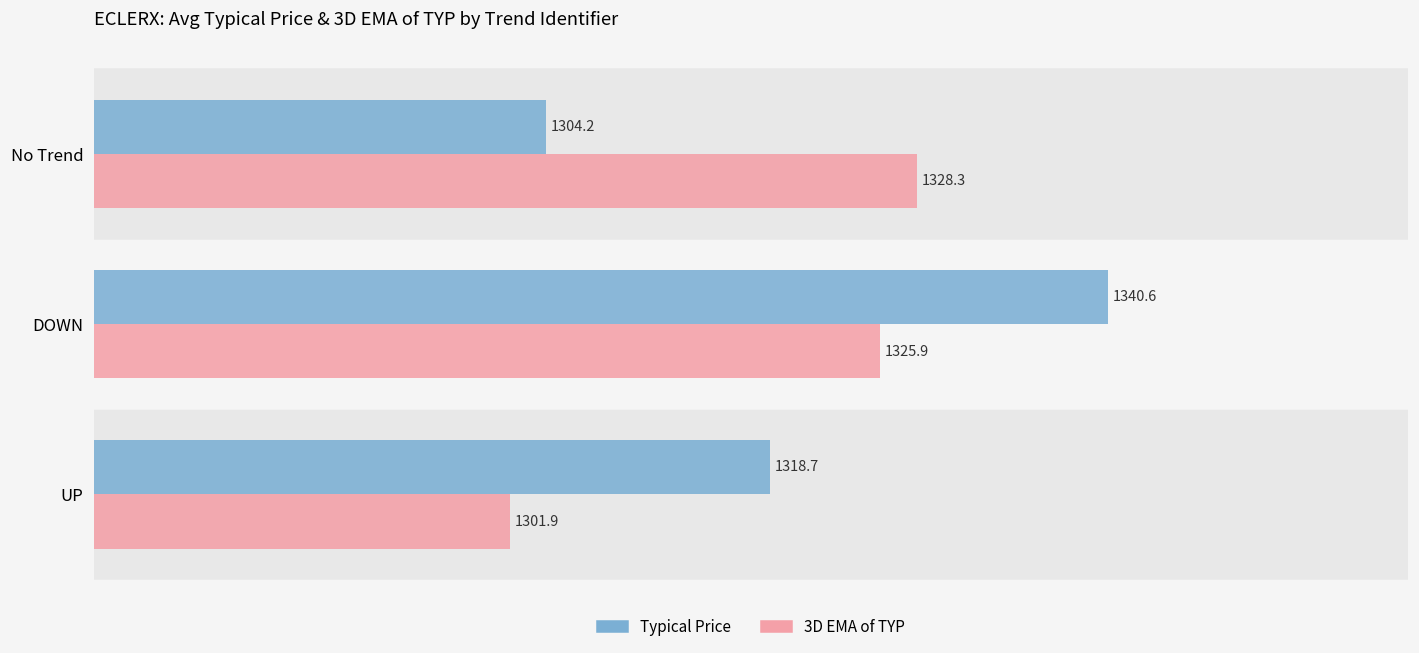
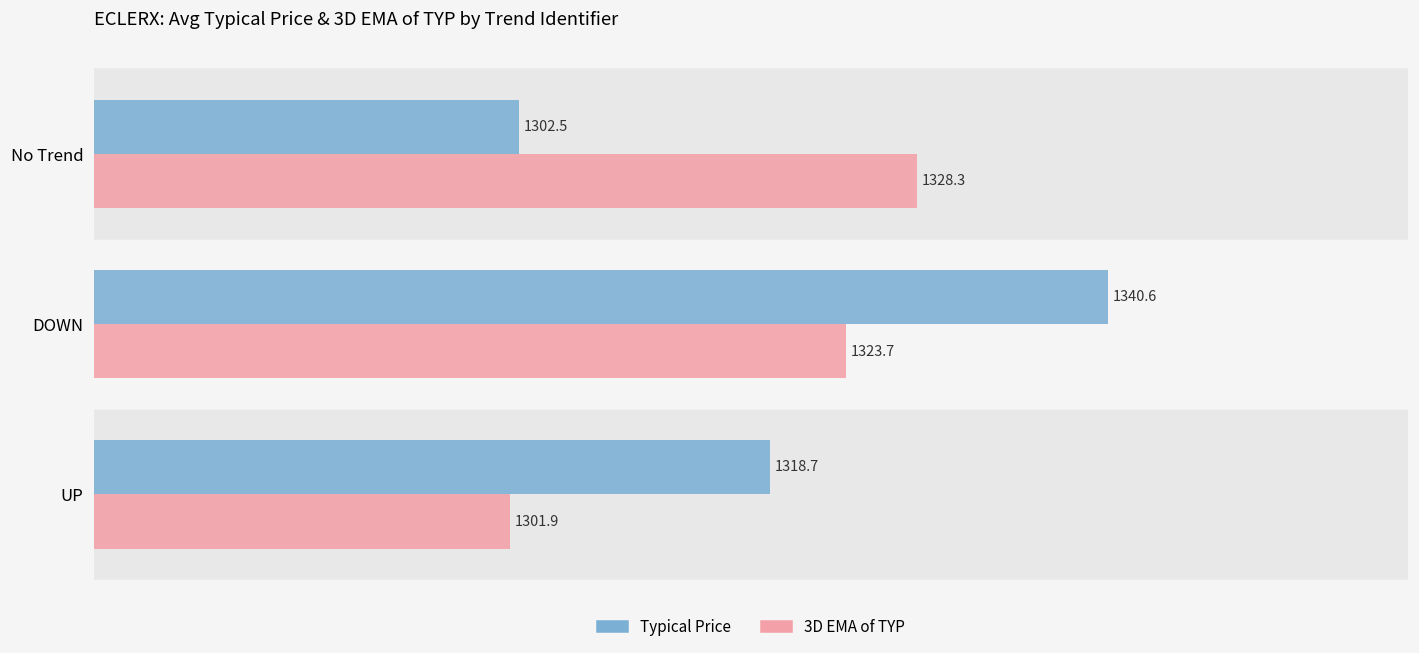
Typical Price, No Trend: 1304.2 -> 1302.5
3D EMA of TYP, DOWN: 1325.9 -> 1323.7
